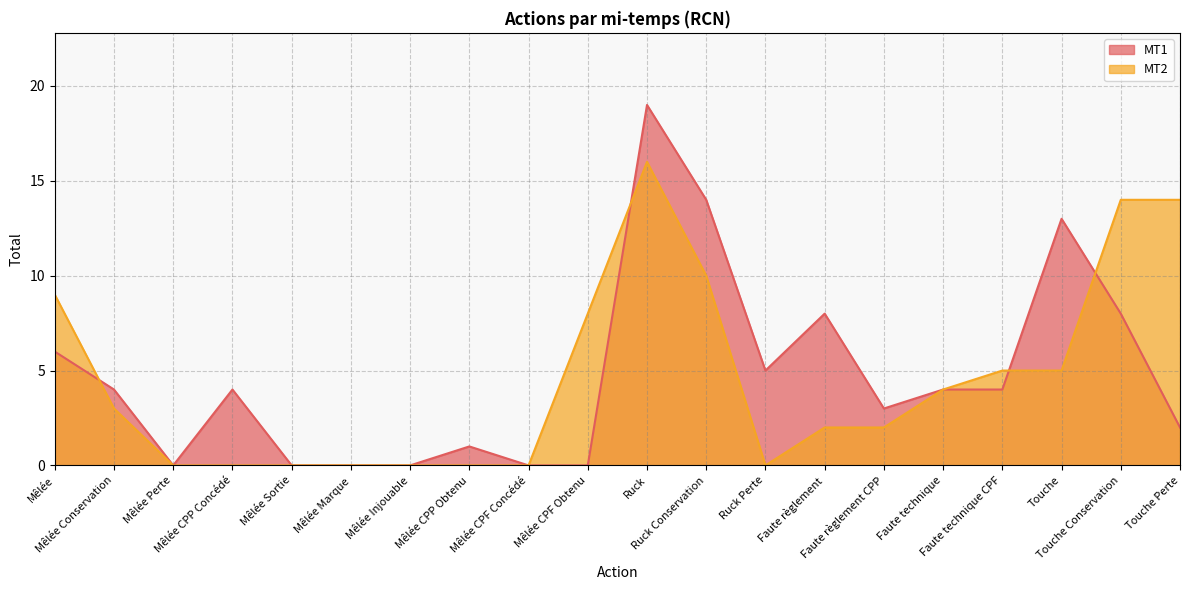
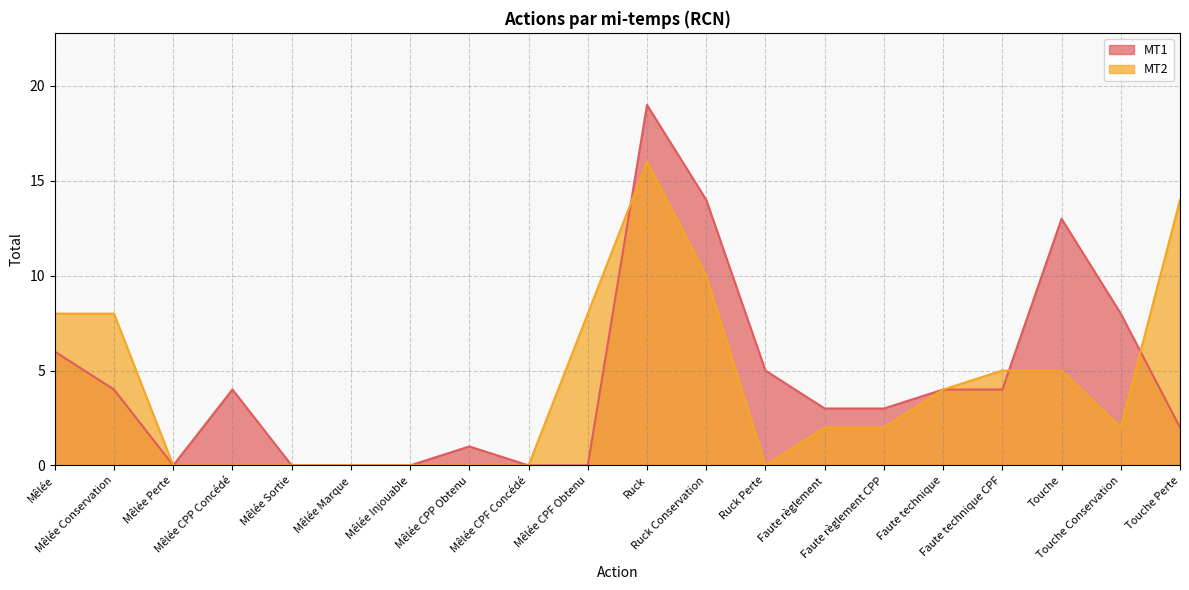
MT2, Mêlée: 9 -> 8
MT2, Mêlée Conservation: 3 -> 8
MT1, Faute règlement: 8 -> 3
MT2, Touche Conservation: 14 -> 2
